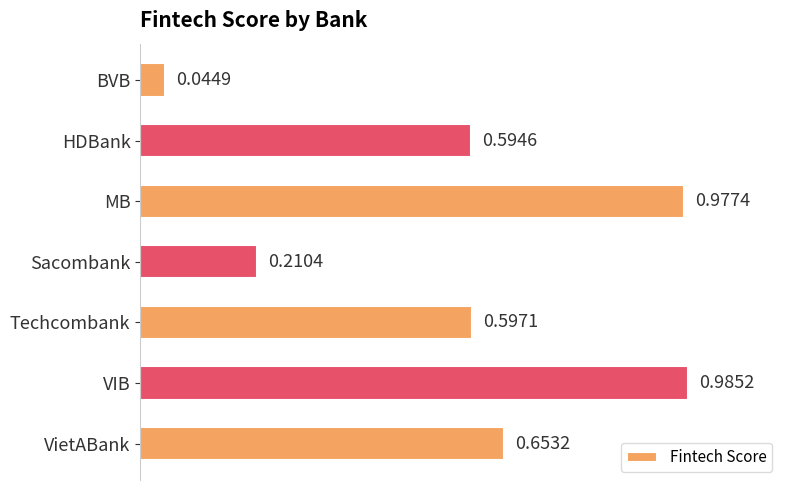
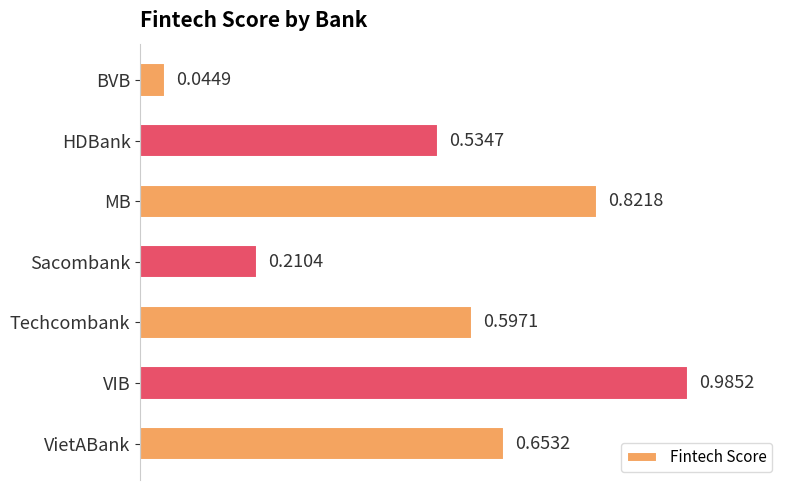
HDBank: 0.5946 -> 0.5347
MB: 0.9774 -> 0.8218
